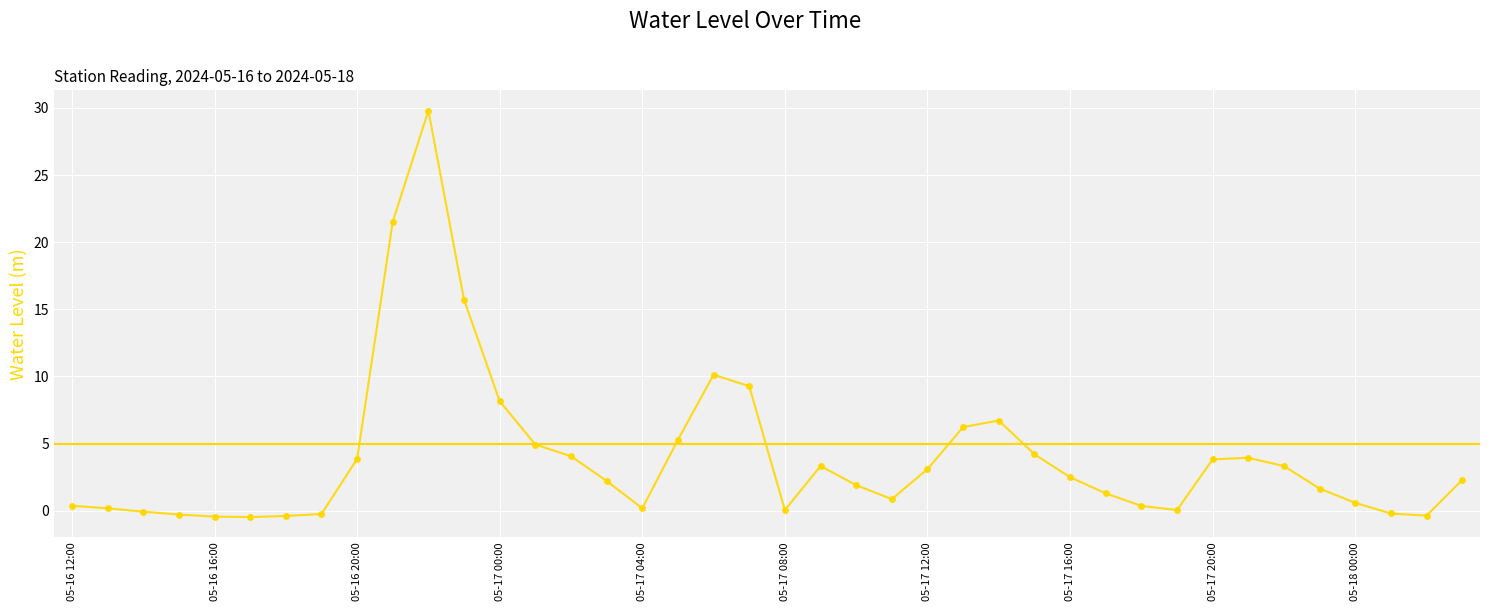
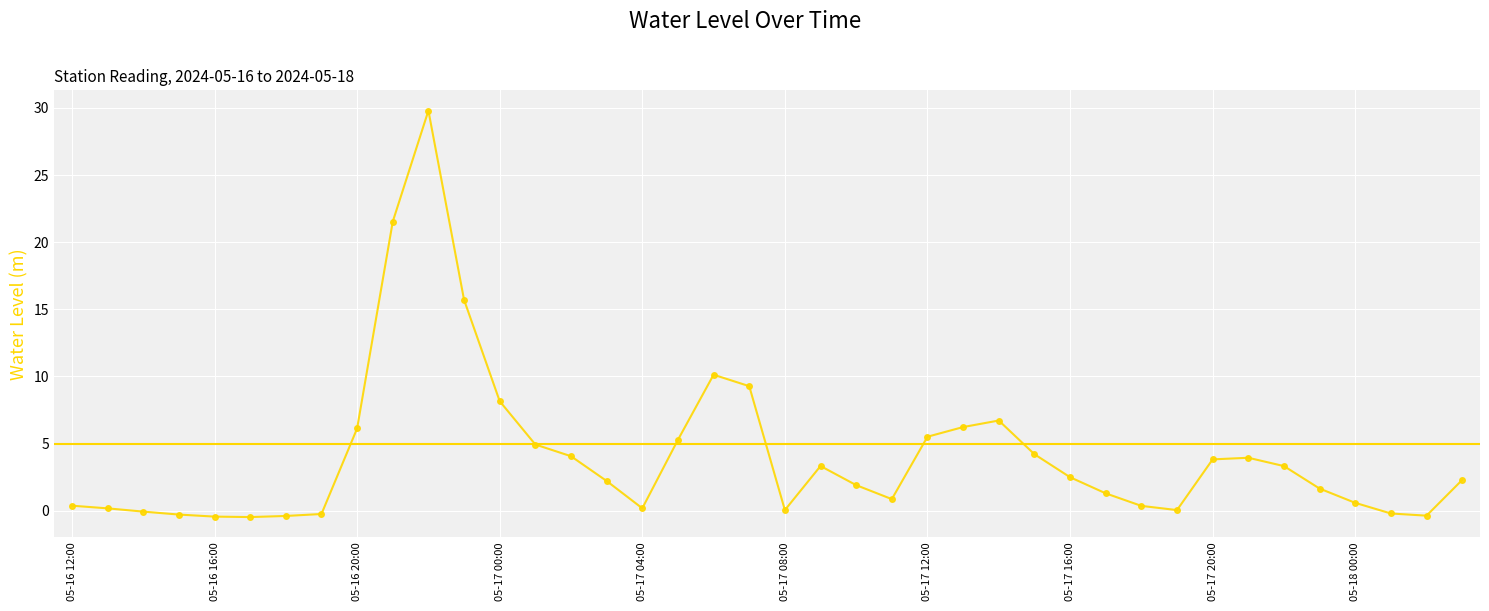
05-16 20:00: 3.9 -> 6.1
05-17 12:00: 3.1 -> 5.5
